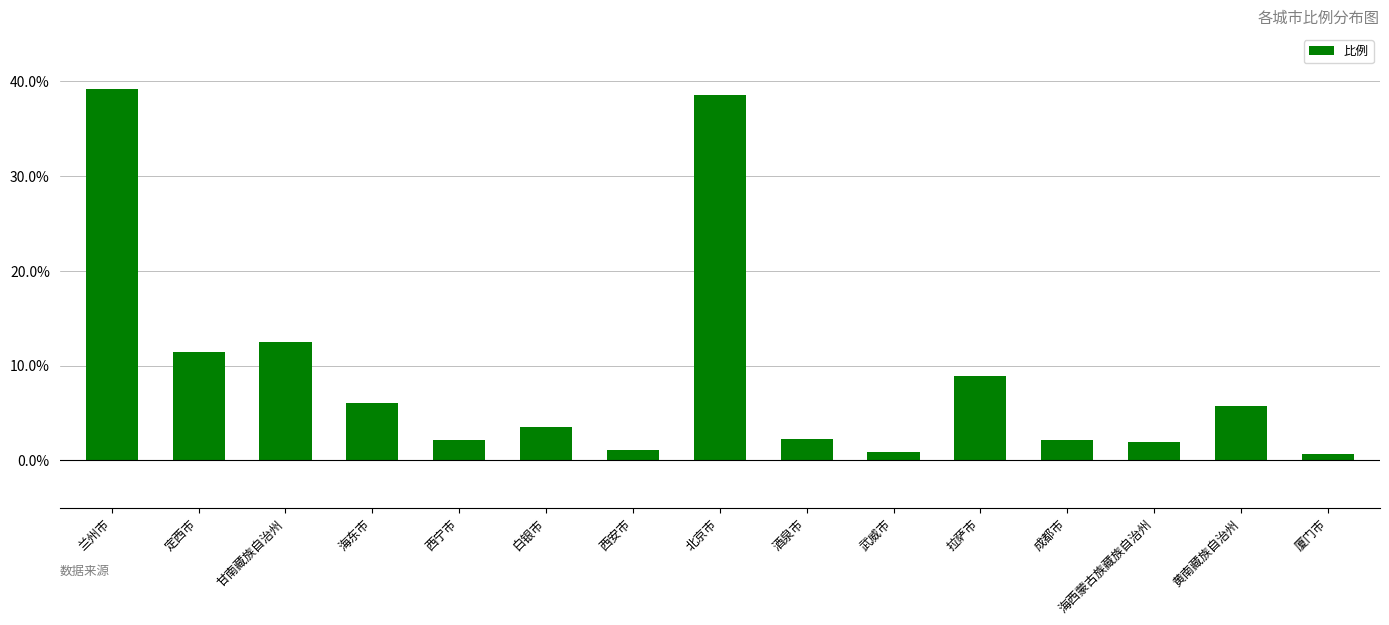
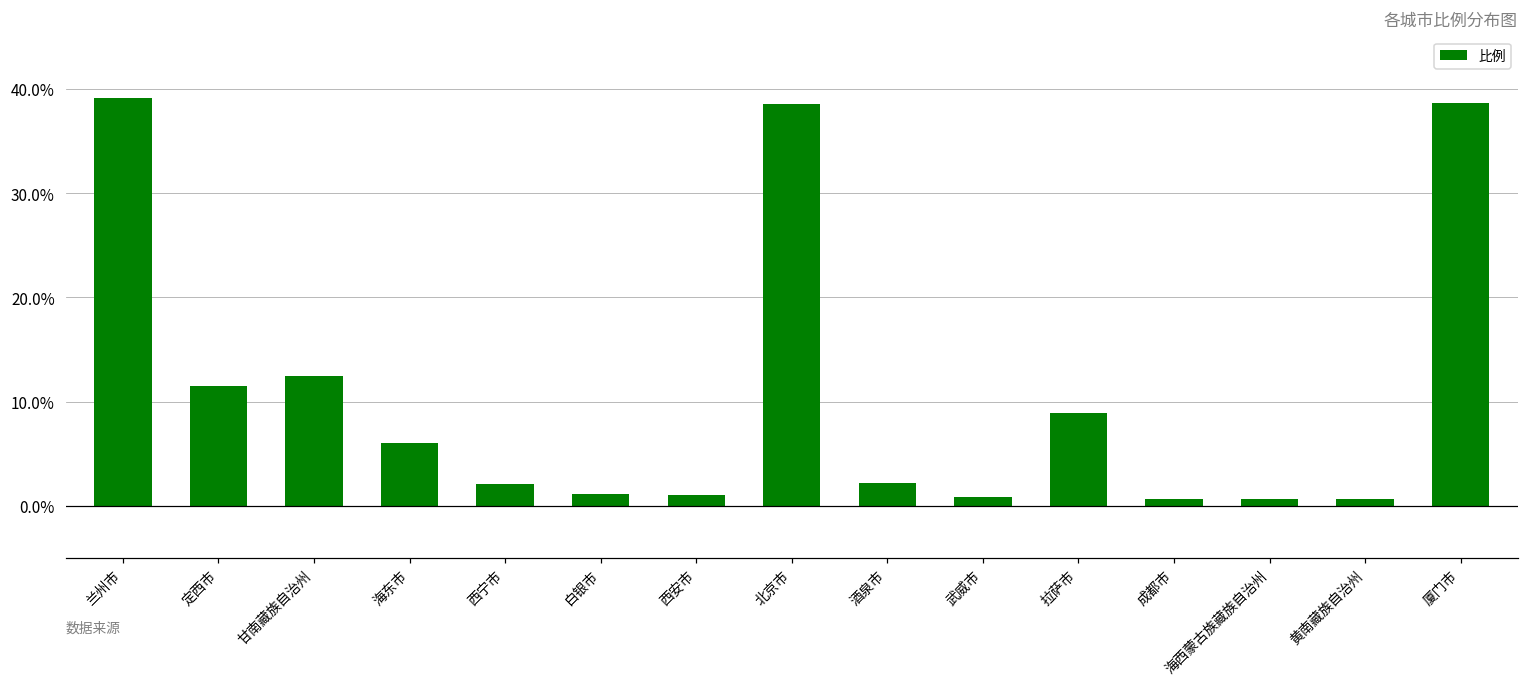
白银市: 4% -> 1%
成都市: 2% -> 1%
海西蒙古族藏族自治州: 2% -> 1%
黄南藏族自治州: 6% -> 1%
厦门市: 1% -> 39%
